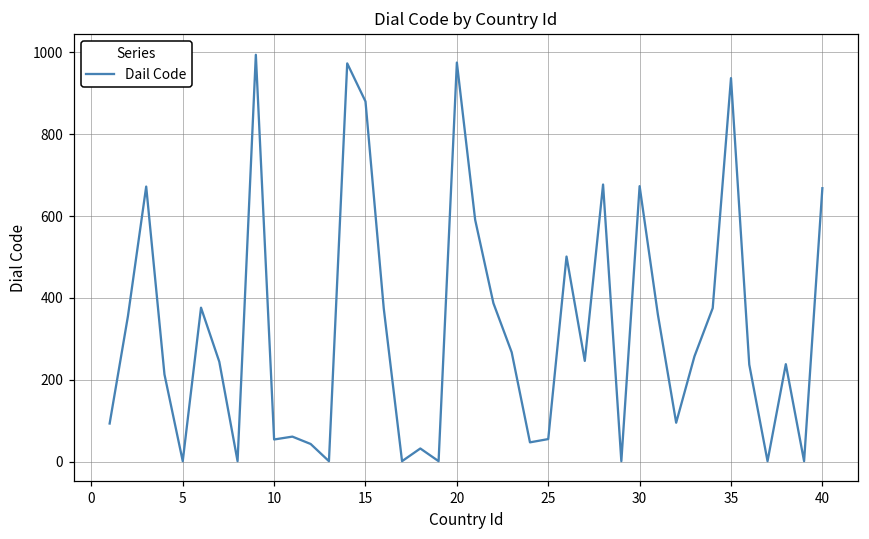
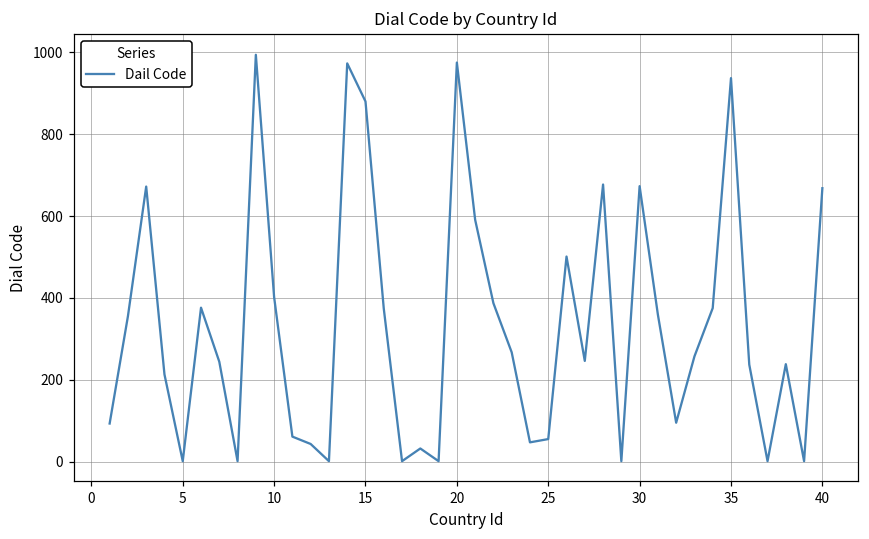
10: 50 -> 400
